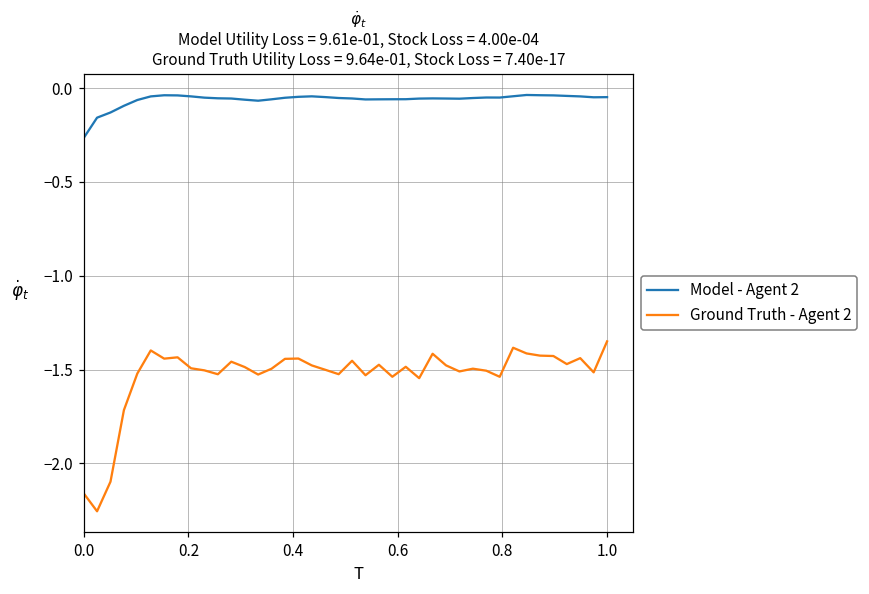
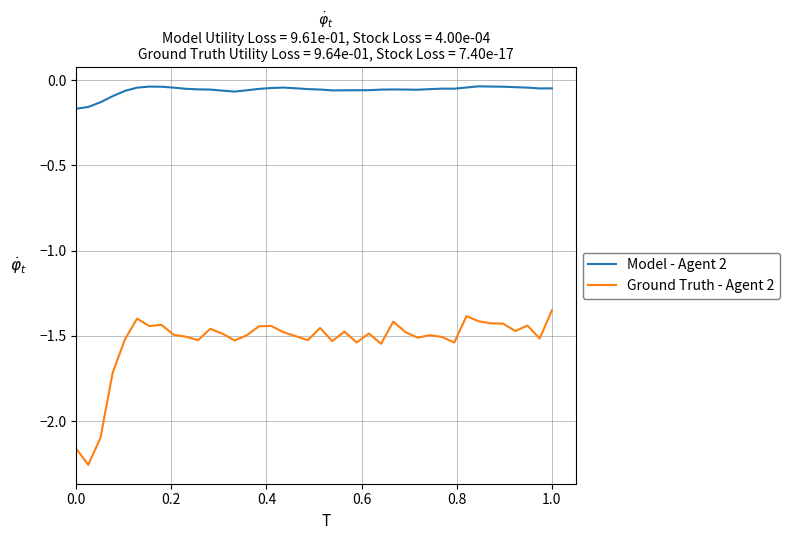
Model - Agent 2, 0.0: -0.27 -> -0.17
